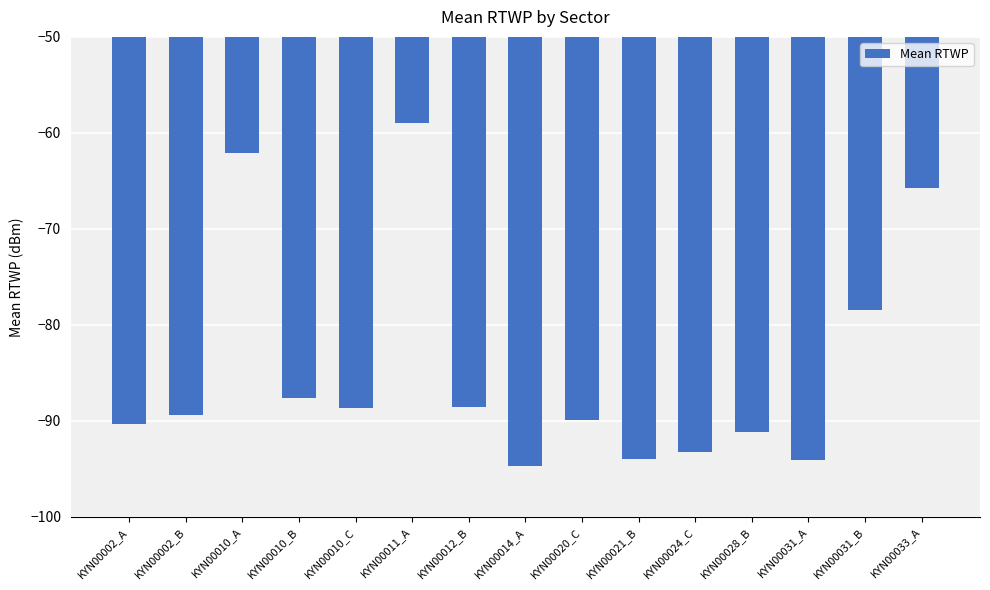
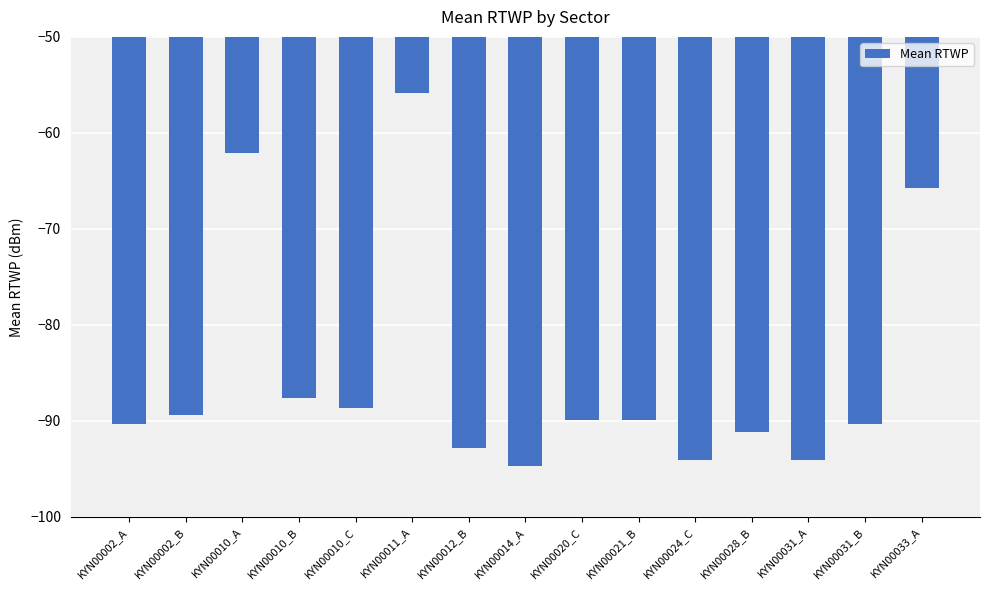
KYN00011_A: -59 -> -56
KYN00012_B: -89 -> -93
KYN00021_B: -94 -> -90
KYN00024_C: -93 -> -94
KYN00031_B: -78 -> -90
